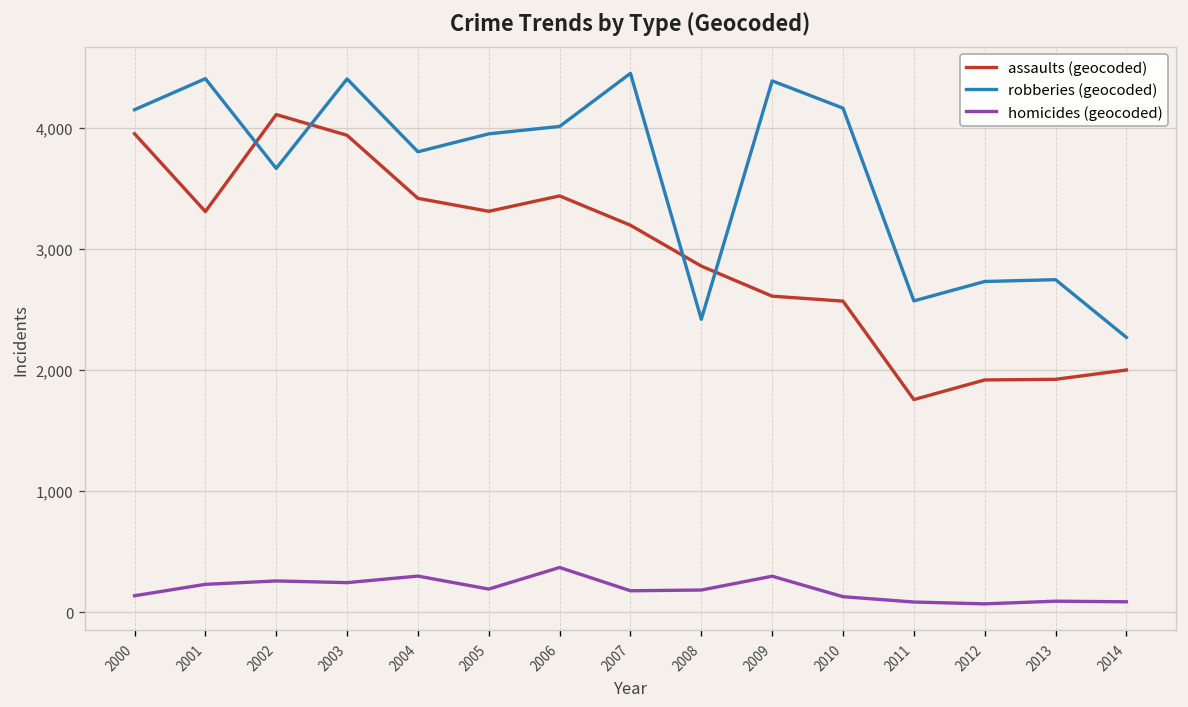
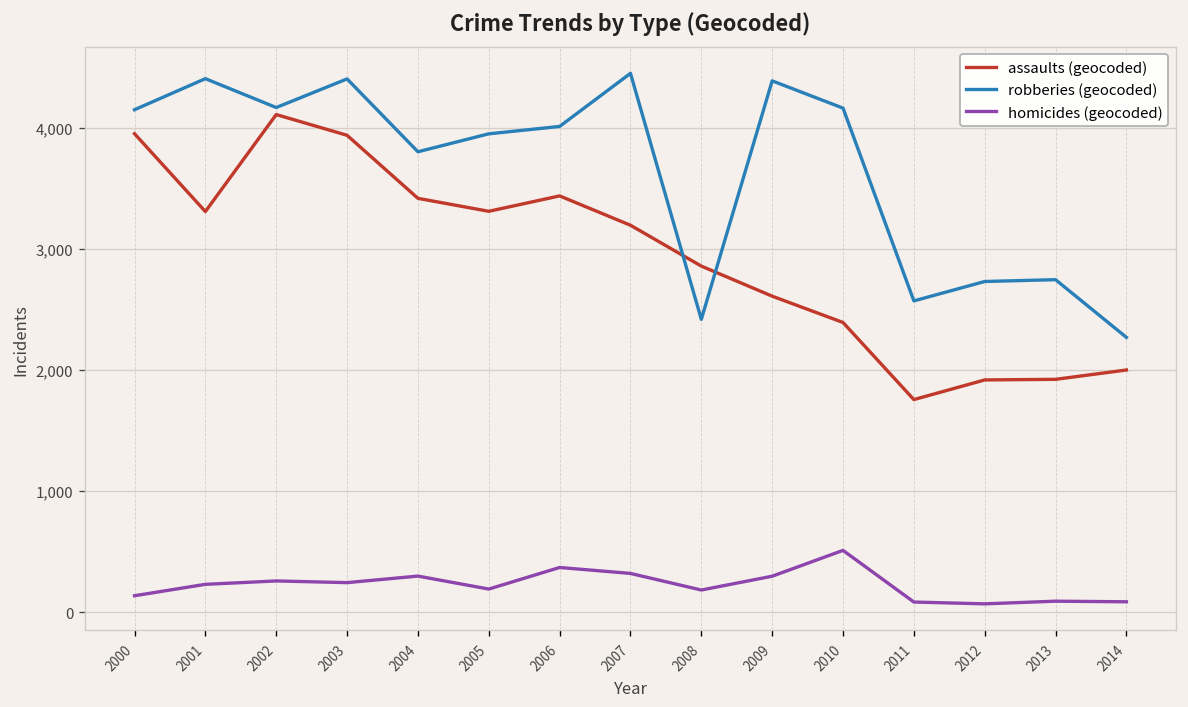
robberies (geocoded), 2002: 3,660 -> 4,170
homicides (geocoded), 2007: 180 -> 320
assaults (geocoded), 2010: 2,570 -> 2,390
homicides (geocoded), 2010: 130 -> 510
